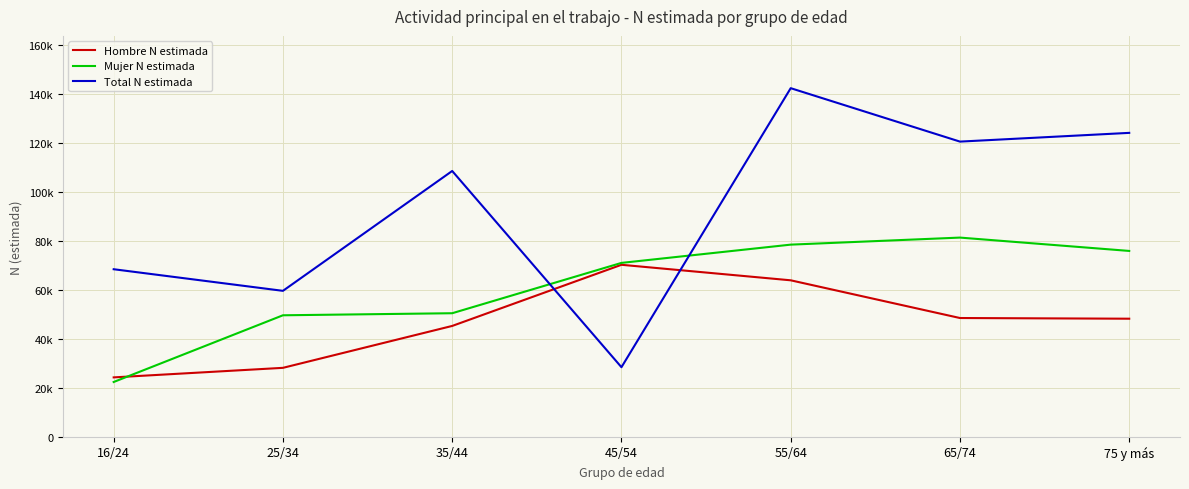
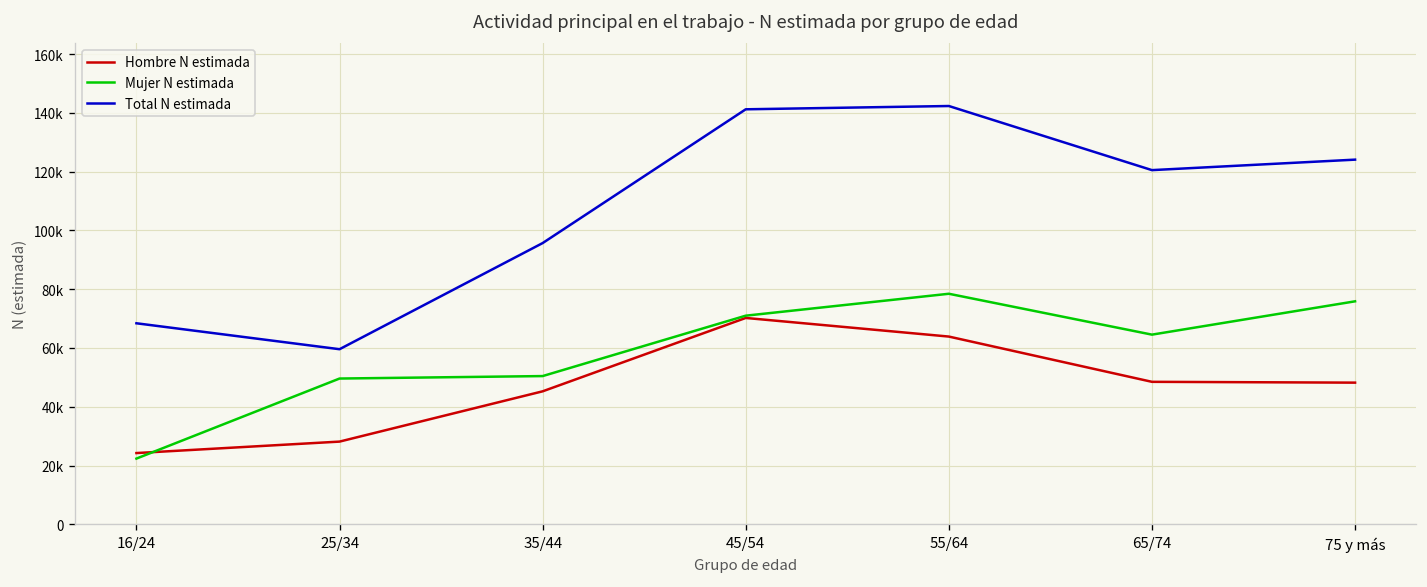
Total N estimada, 35/44: 109000 -> 96000
Total N estimada, 45/54: 28000 -> 141000
Mujer N estimada, 65/74: 81000 -> 65000
